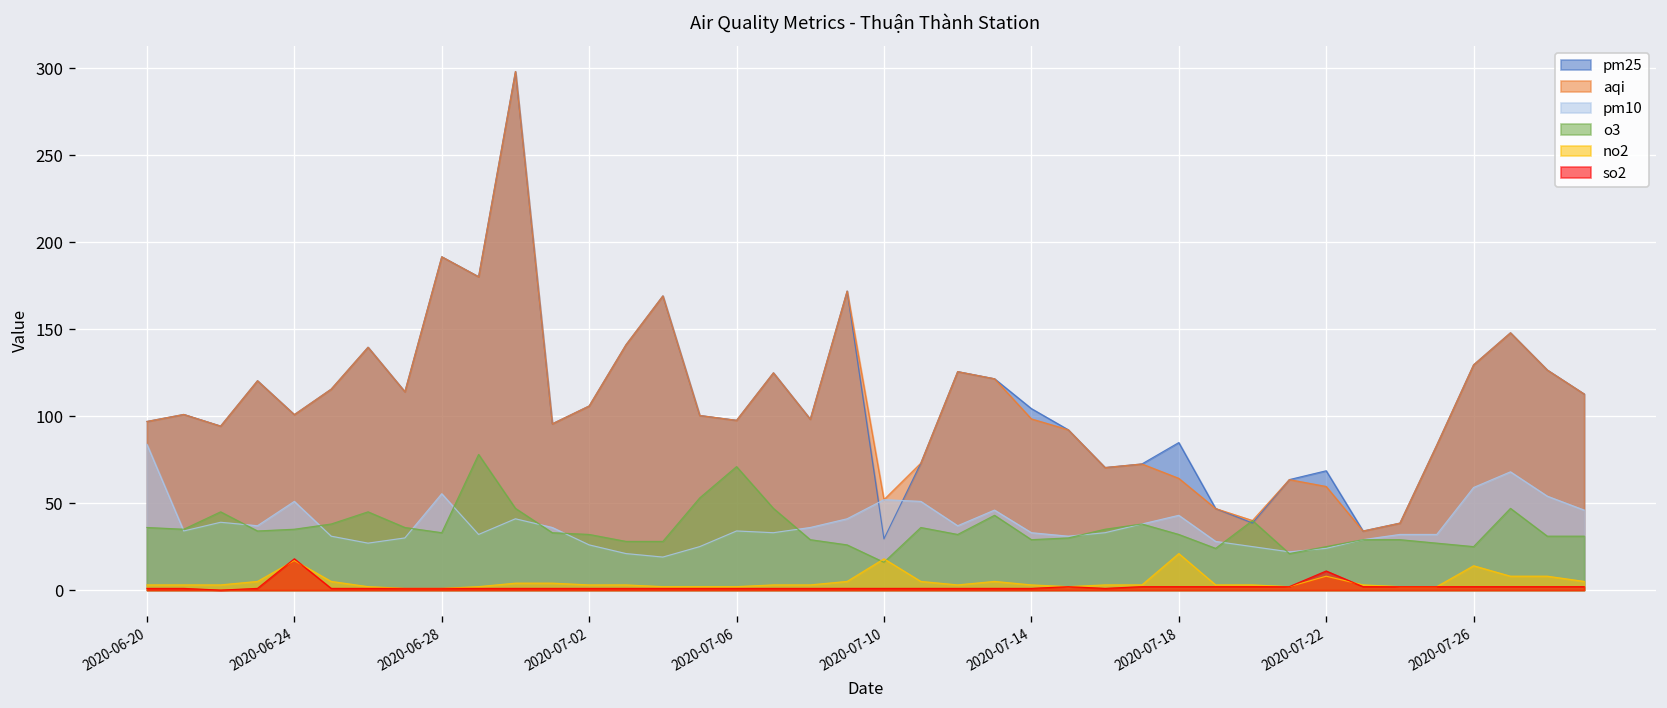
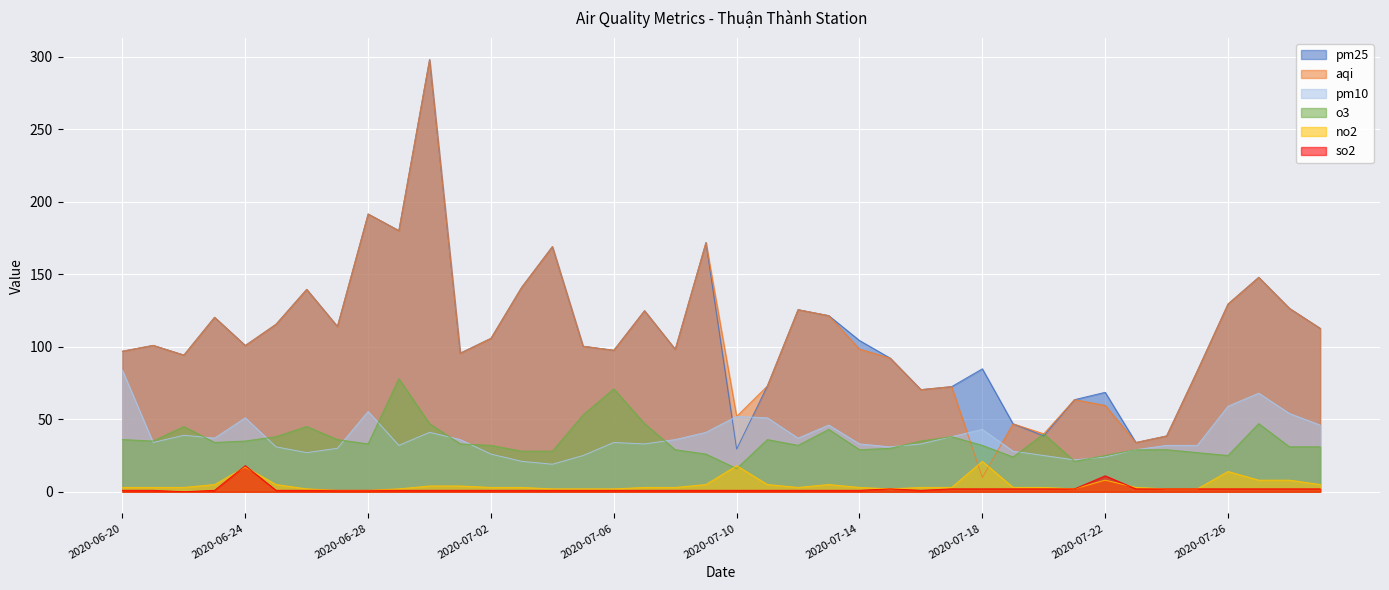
aqi, 2020-07-18: 64 -> 10
